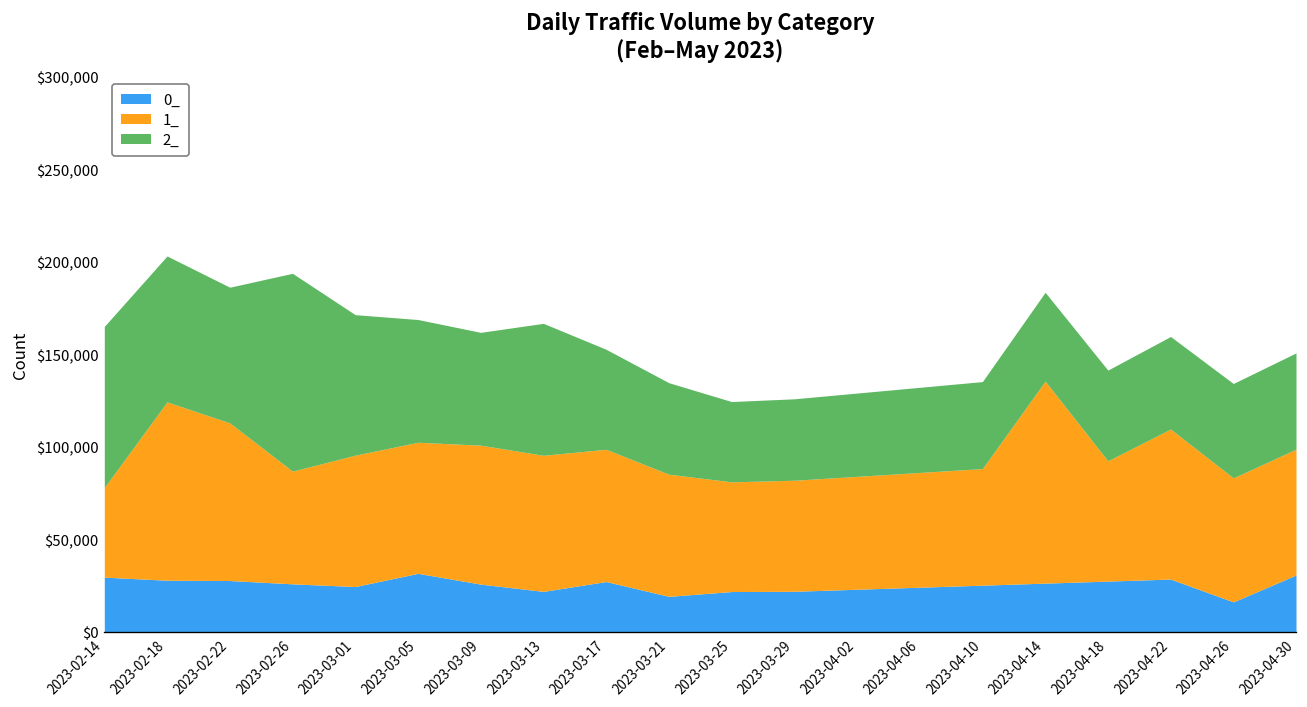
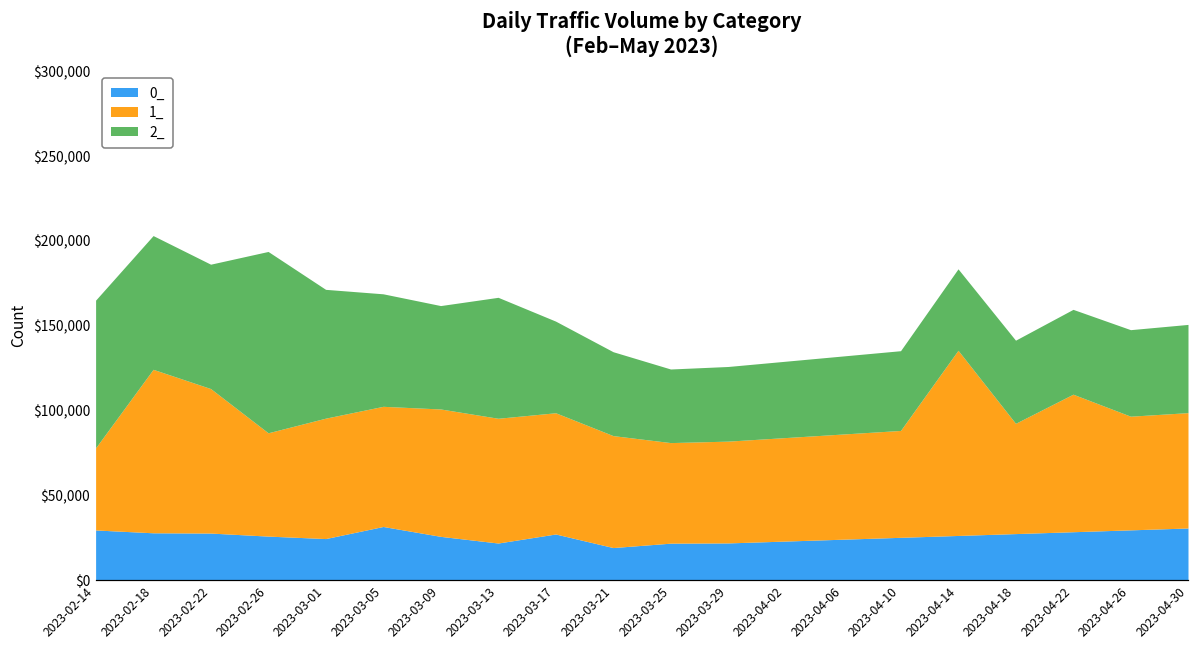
0_, 2023-04-26: $16,000 -> $30,000
